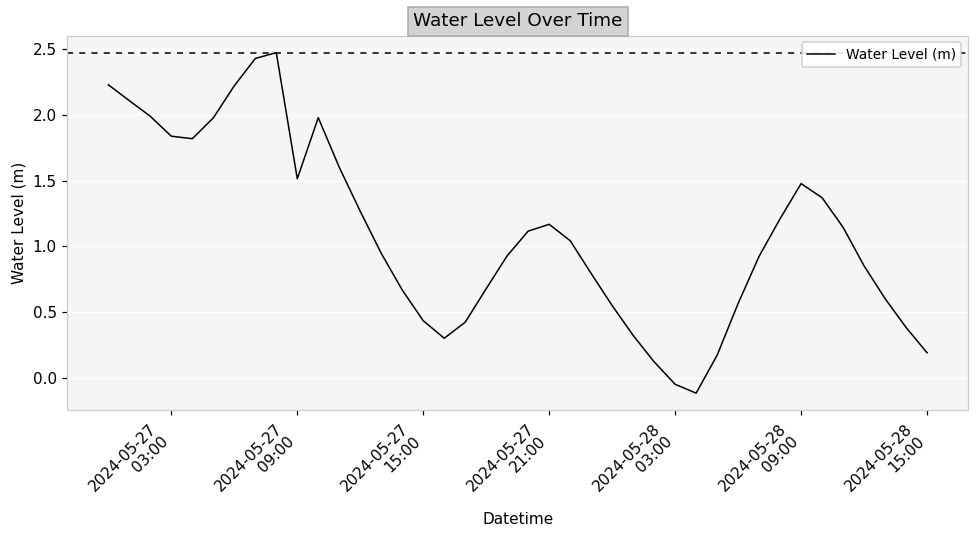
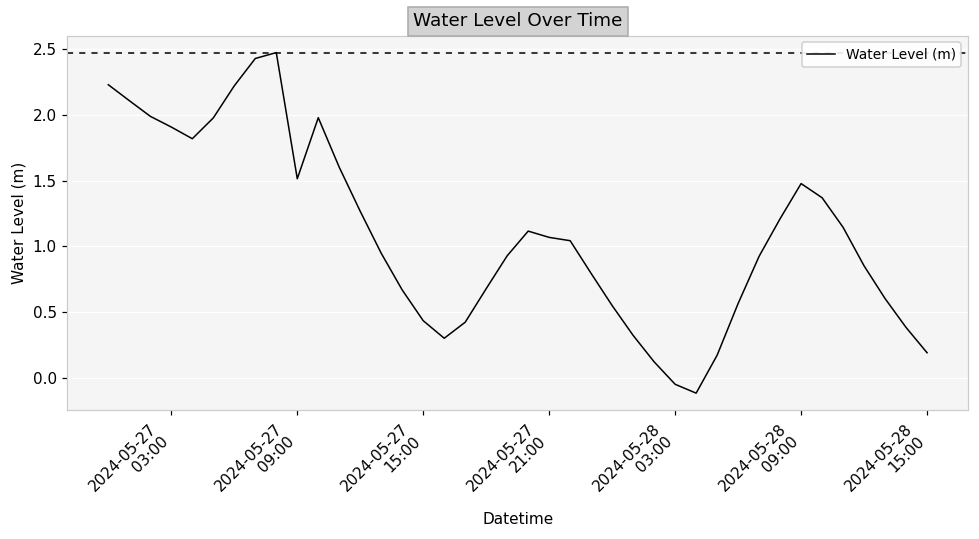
2024-05-27 03:00: 1.84 -> 1.91
2024-05-27 21:00: 1.17 -> 1.07
